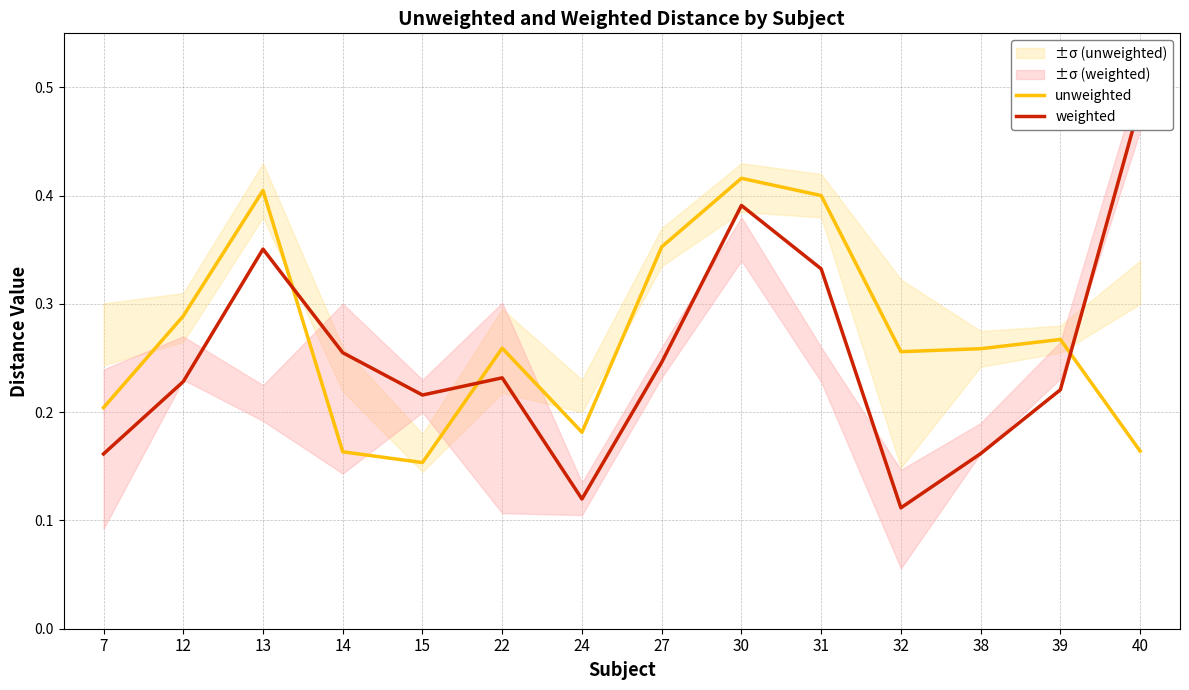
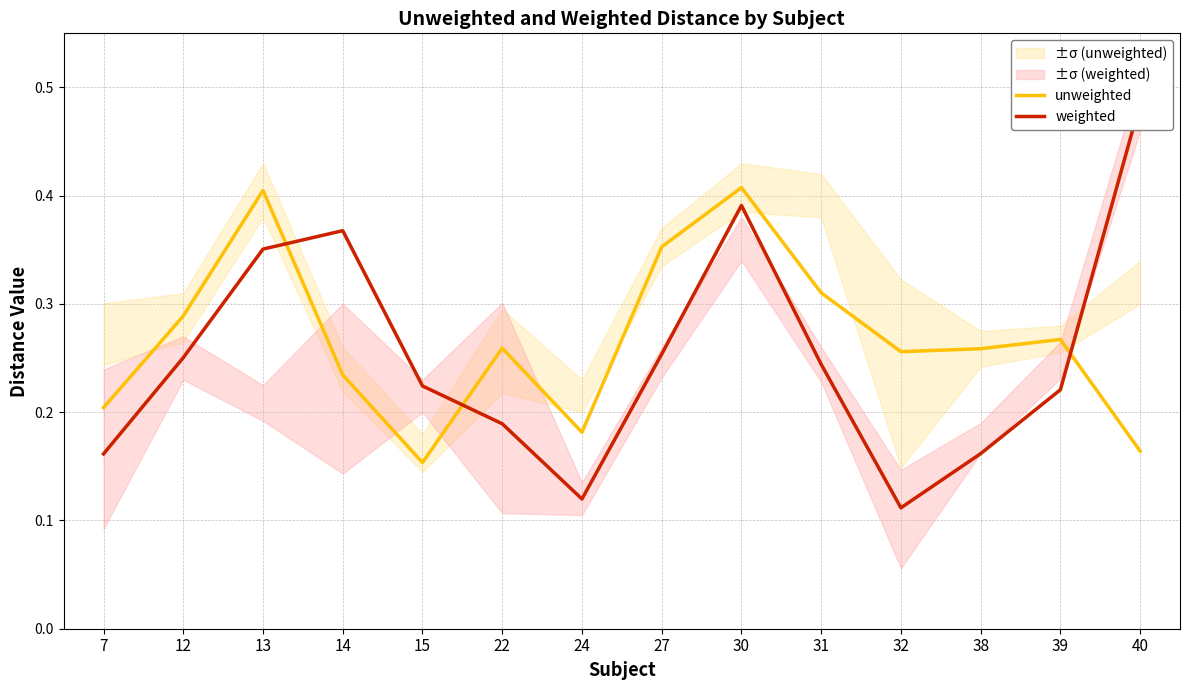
weighted, 12: 0.228 -> 0.250
unweighted, 14: 0.163 -> 0.235
weighted, 14: 0.255 -> 0.368
weighted, 15: 0.216 -> 0.224
weighted, 22: 0.232 -> 0.189
weighted, 27: 0.246 -> 0.254
unweighted, 30: 0.416 -> 0.408
unweighted, 31: 0.400 -> 0.310
weighted, 31: 0.332 -> 0.244
